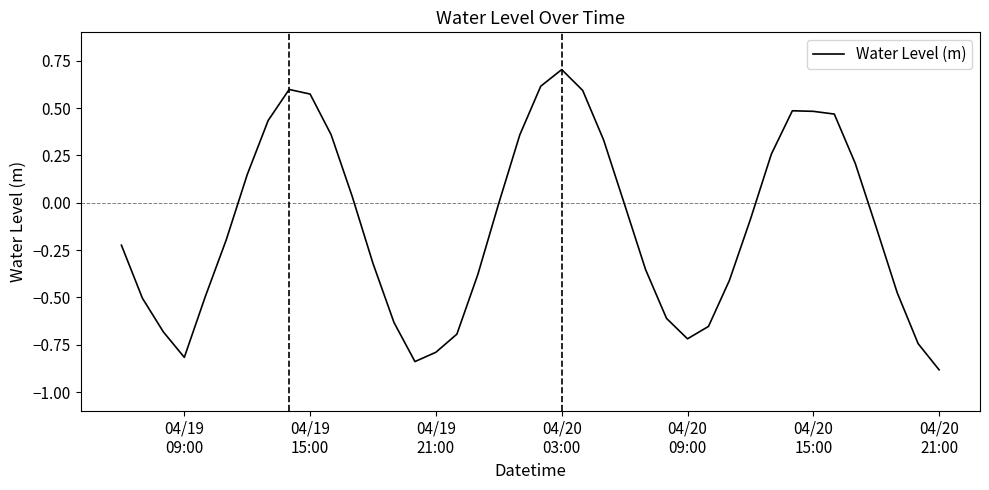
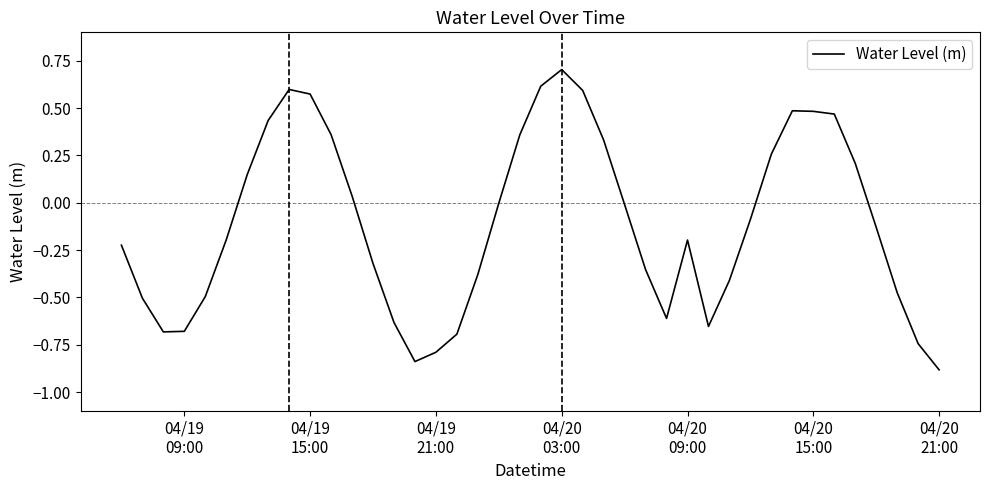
04/19 09:00: -0.82 -> -0.68
04/20 09:00: -0.72 -> -0.20
